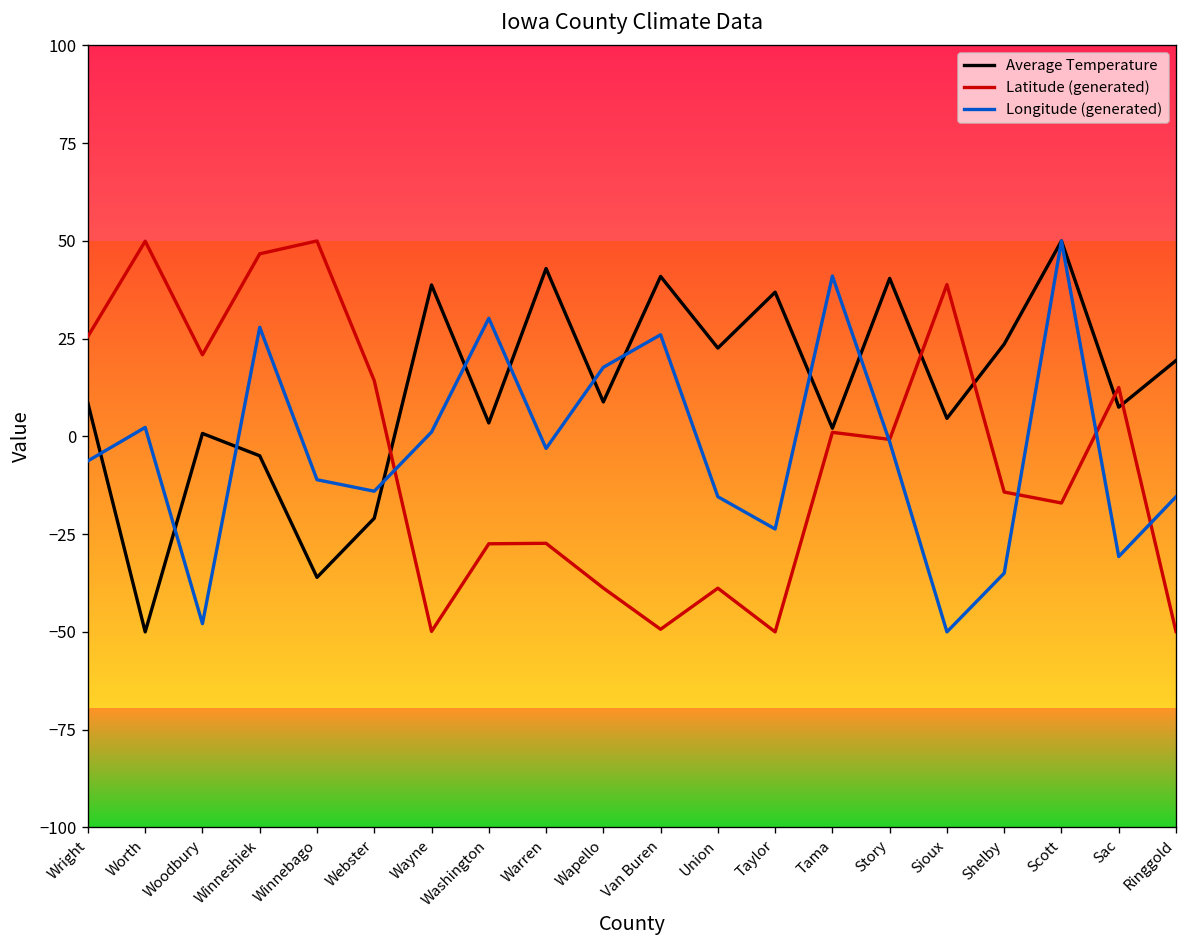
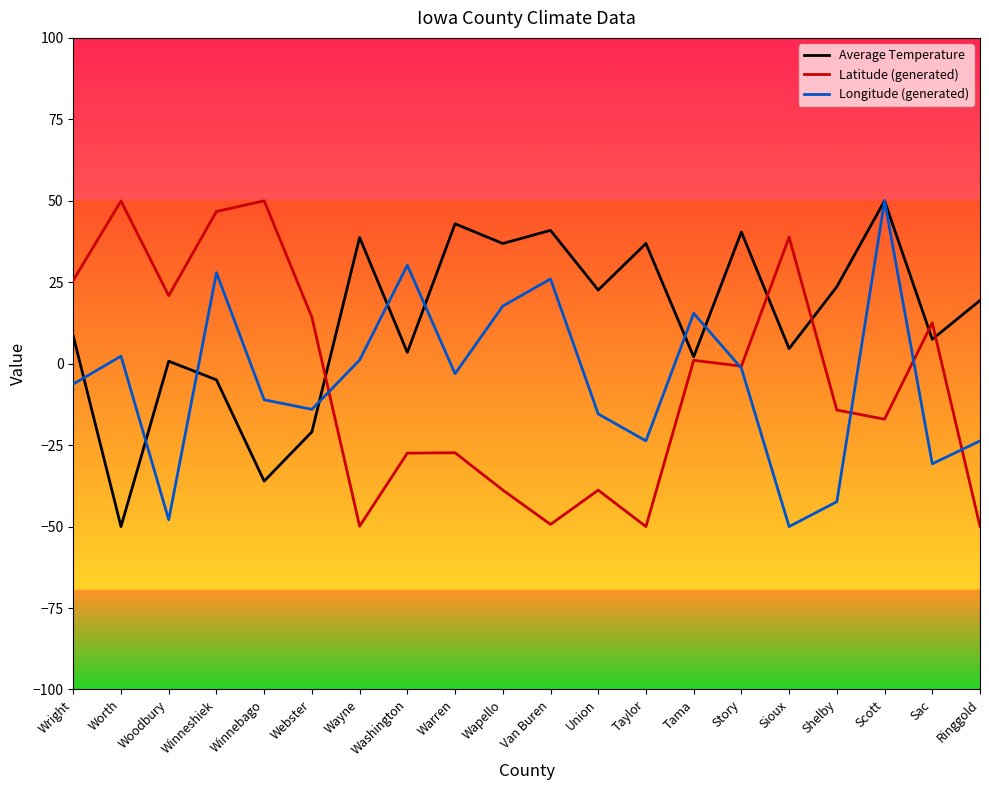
Average Temperature, Wapello: 9 -> 37
Longitude (generated), Tama: 41 -> 15
Longitude (generated), Shelby: -35 -> -42
Longitude (generated), Ringgold: -15 -> -24
